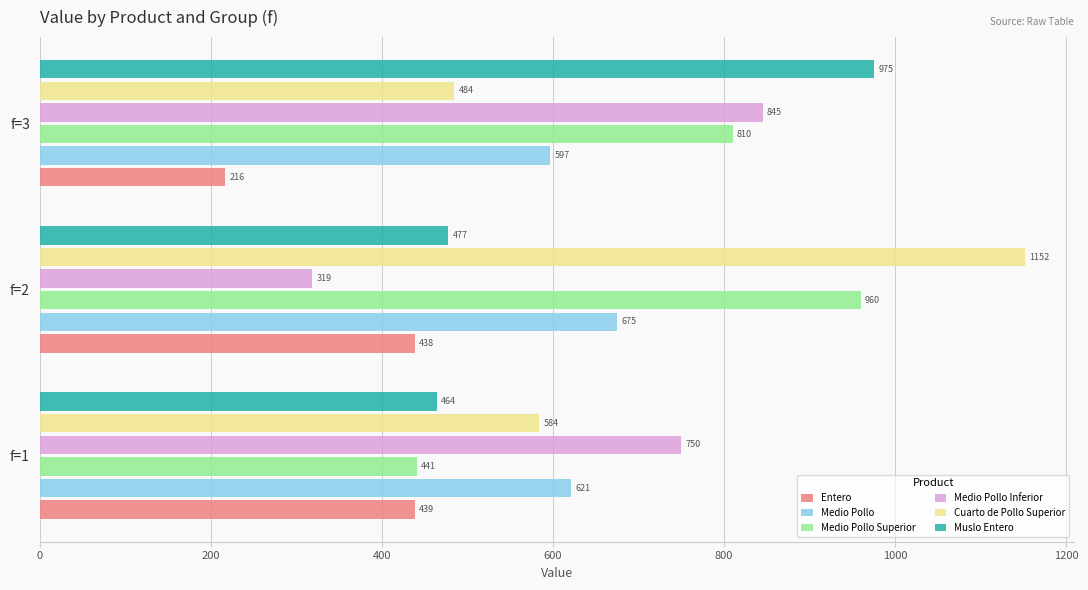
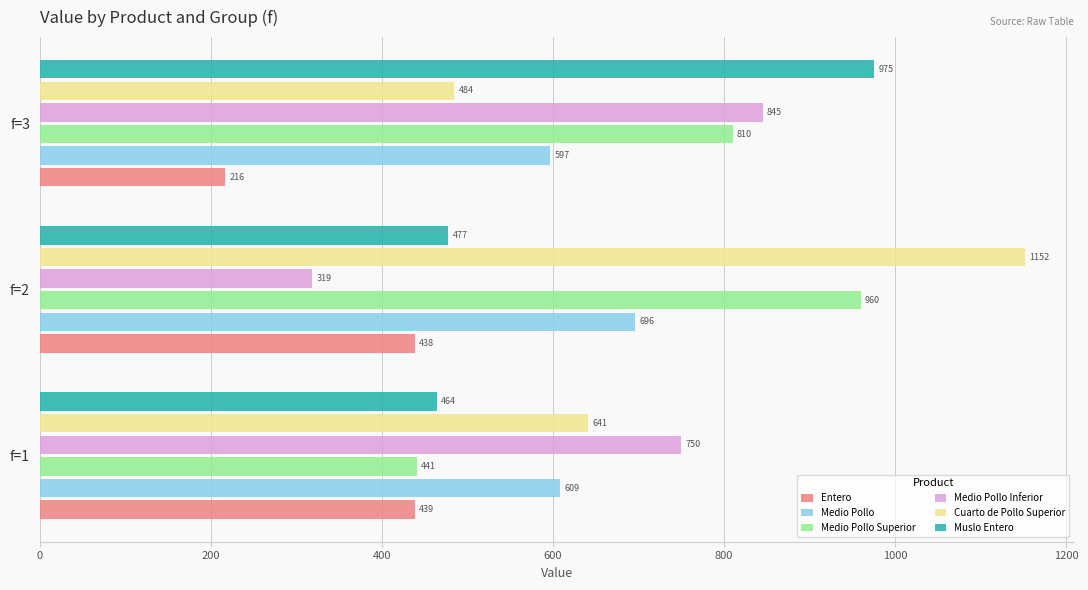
Medio Pollo, f=2: 675 -> 696
Cuarto de Pollo Superior, f=1: 584 -> 641
Medio Pollo, f=1: 621 -> 609
